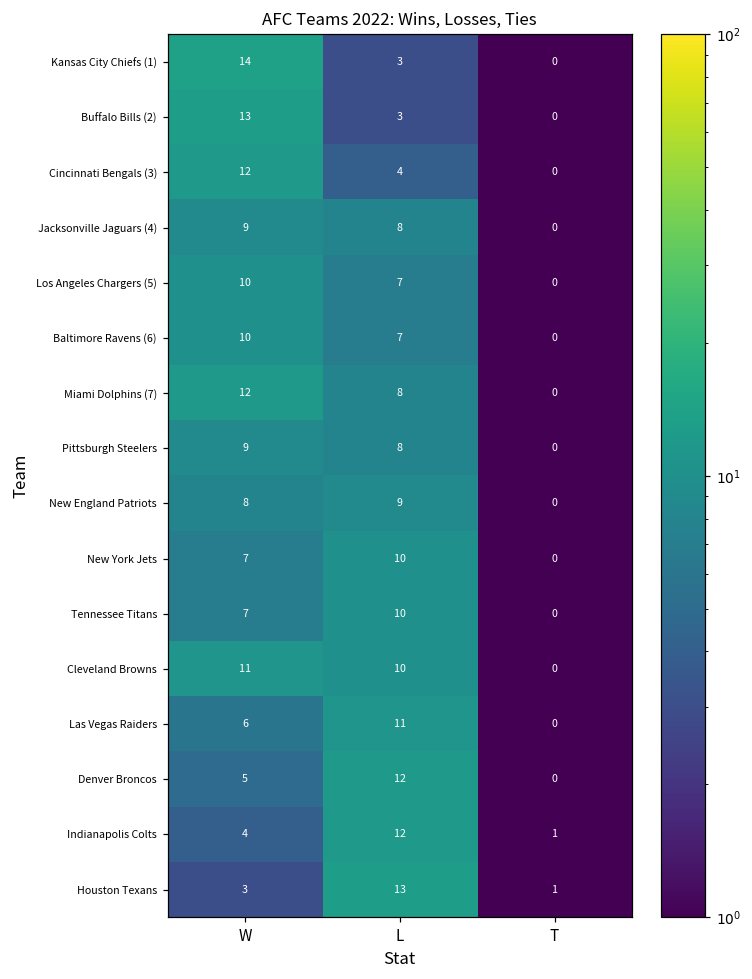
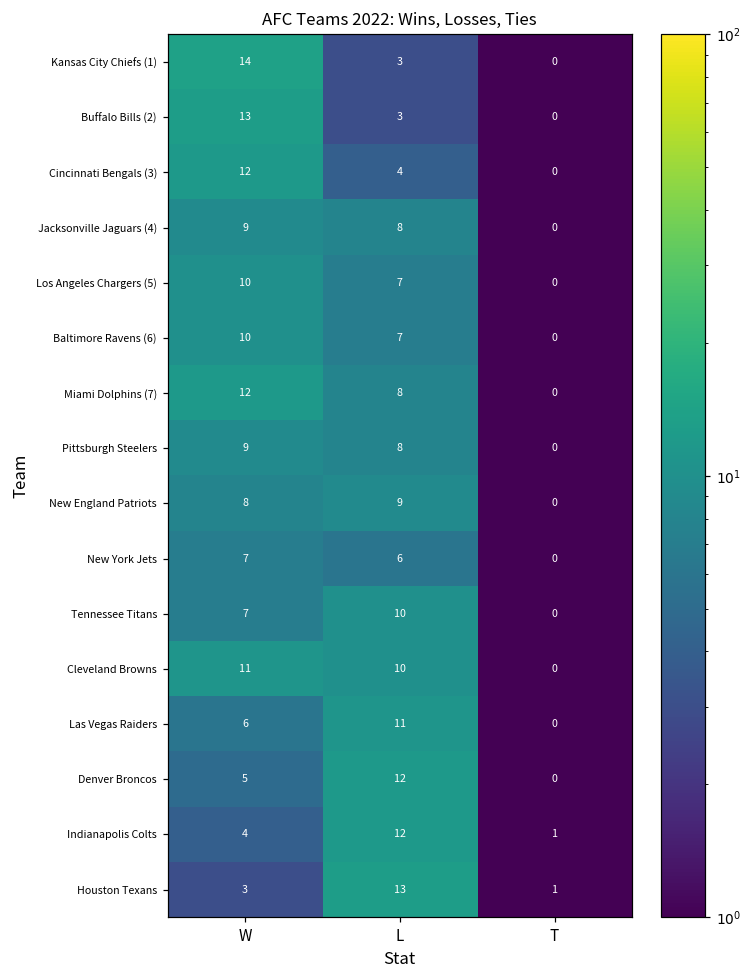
New York Jets, L: 10 -> 6
